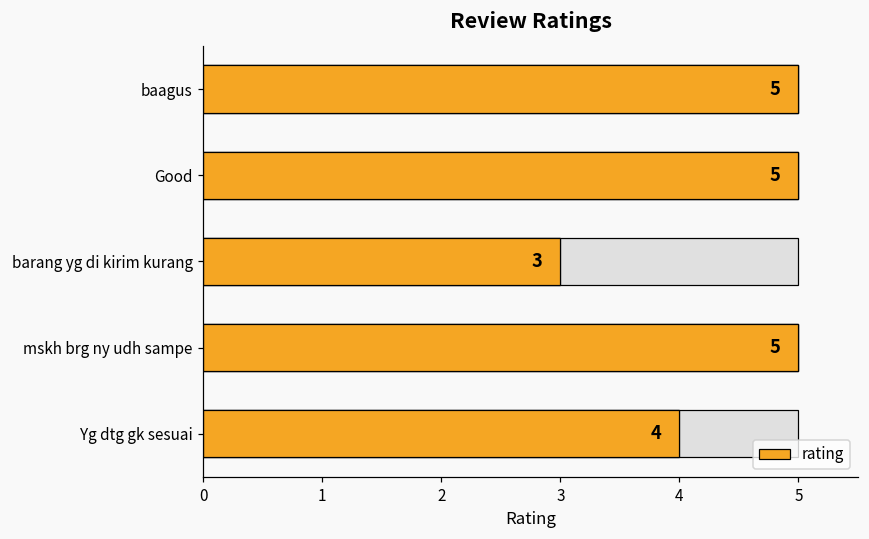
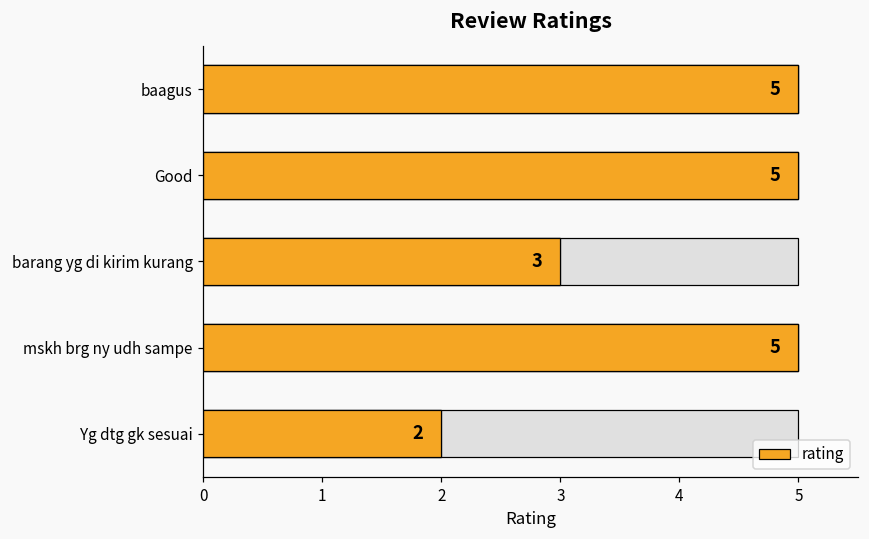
rating, Yg dtg gk sesuai: 4 -> 2
